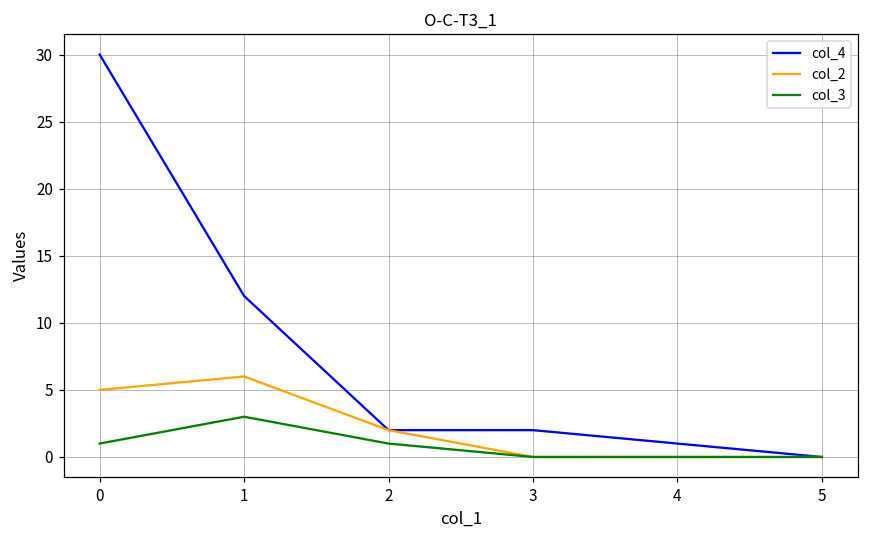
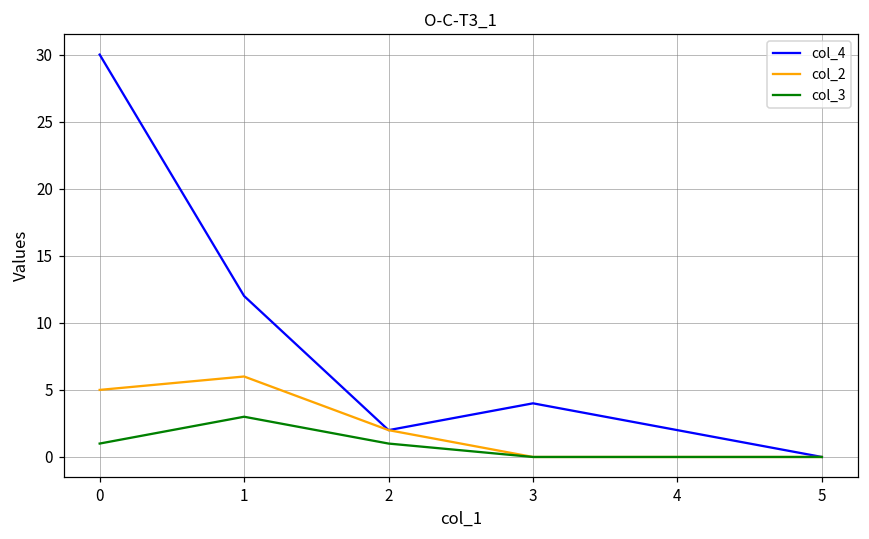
col_4, 3: 2 -> 4
